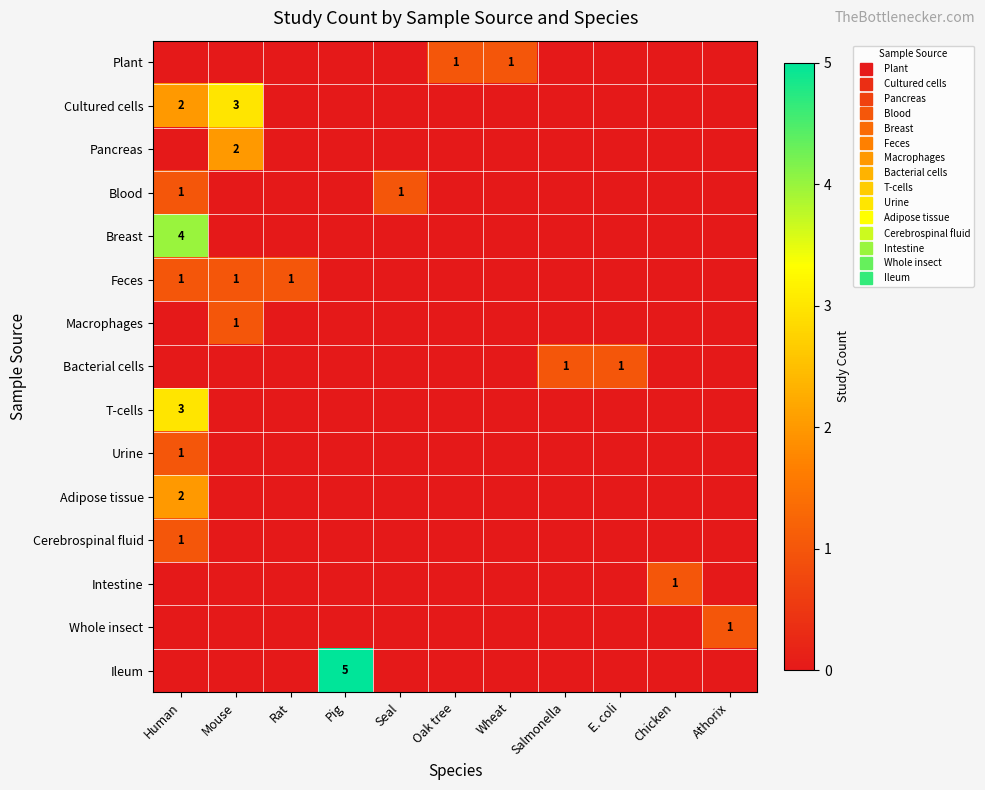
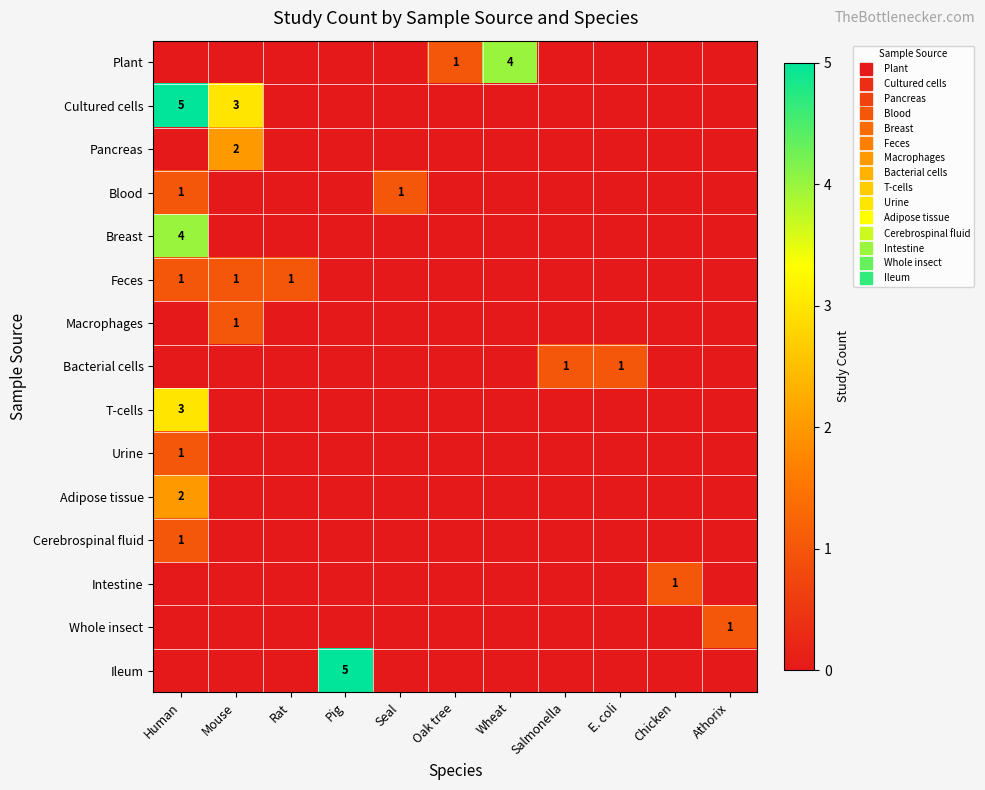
Plant, Wheat: 1 -> 4
Cultured cells, Human: 2 -> 5
